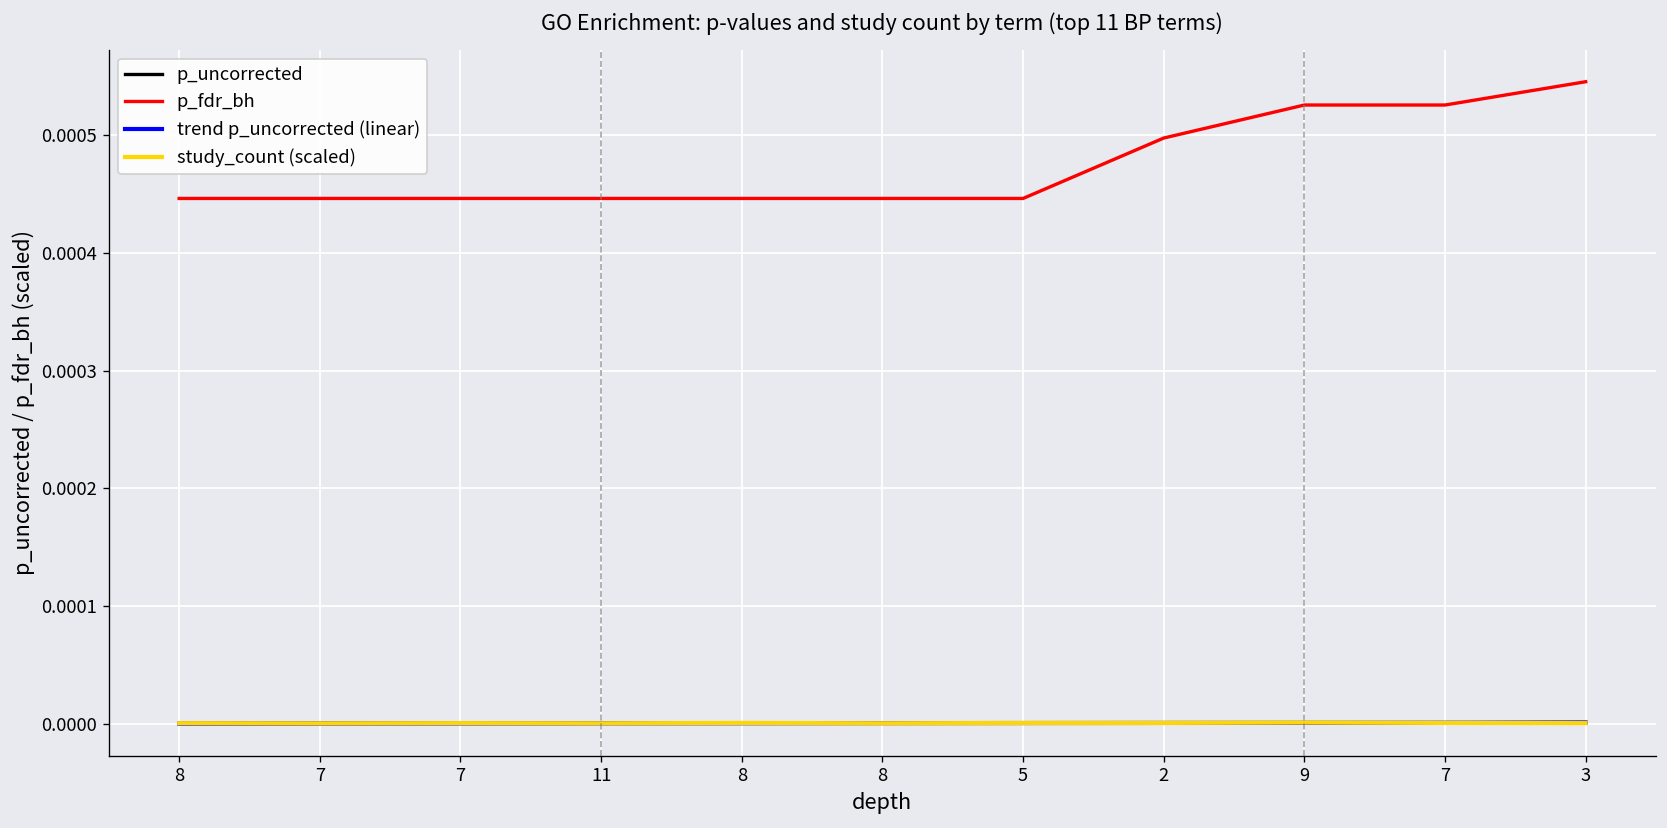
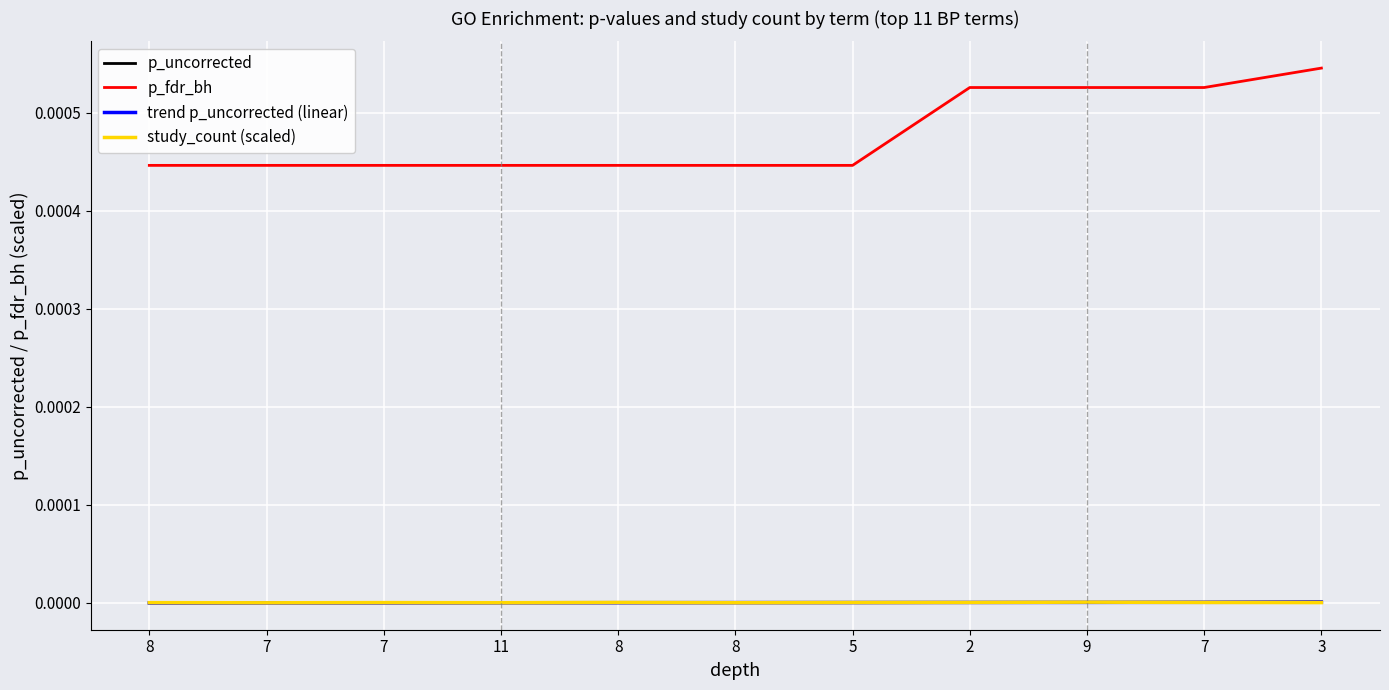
p_fdr_bh, 2: 0.00050 -> 0.00053
